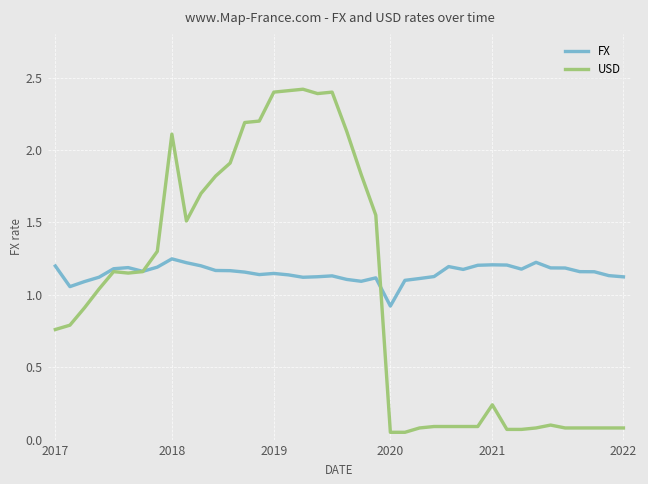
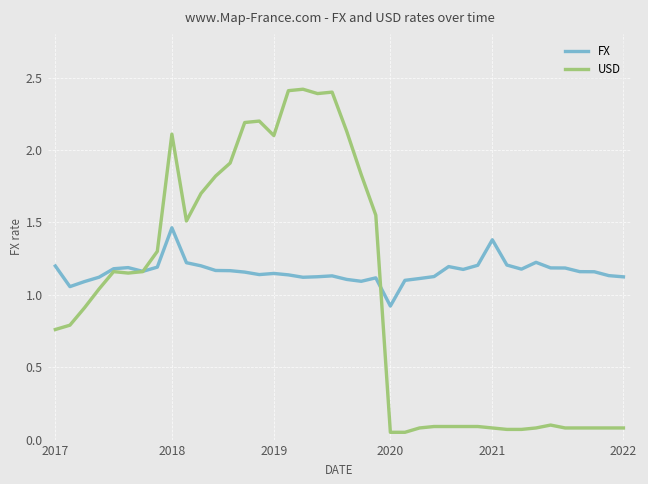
FX, 2018: 1.25 -> 1.46
USD, 2019: 2.4 -> 2.1
FX, 2021: 1.21 -> 1.38
USD, 2021: 0.24 -> 0.08
